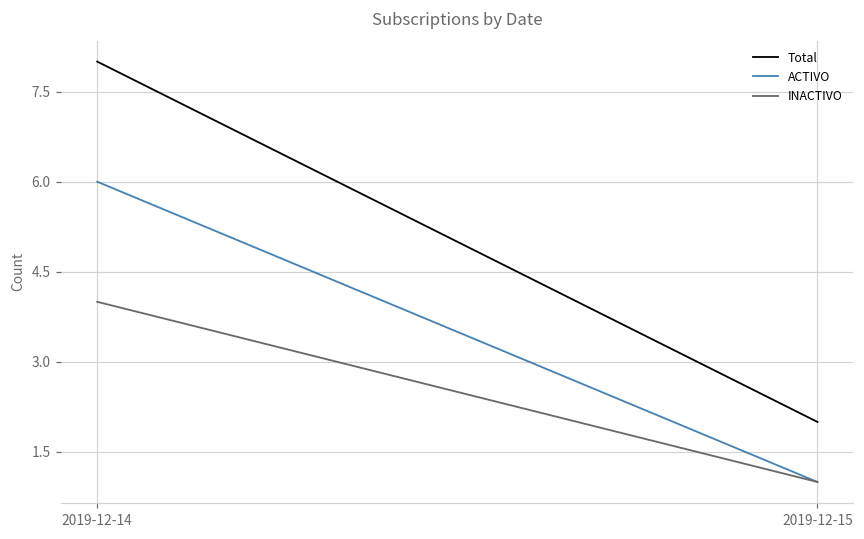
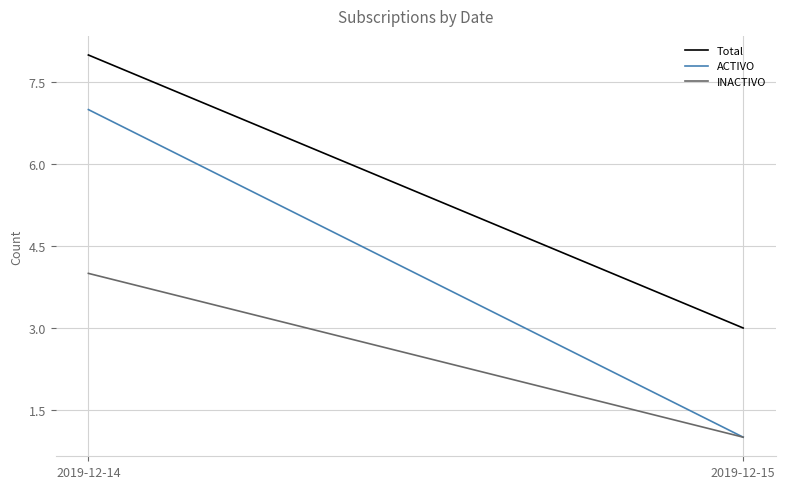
ACTIVO, 2019-12-14: 6 -> 7
Total, 2019-12-15: 2 -> 3
